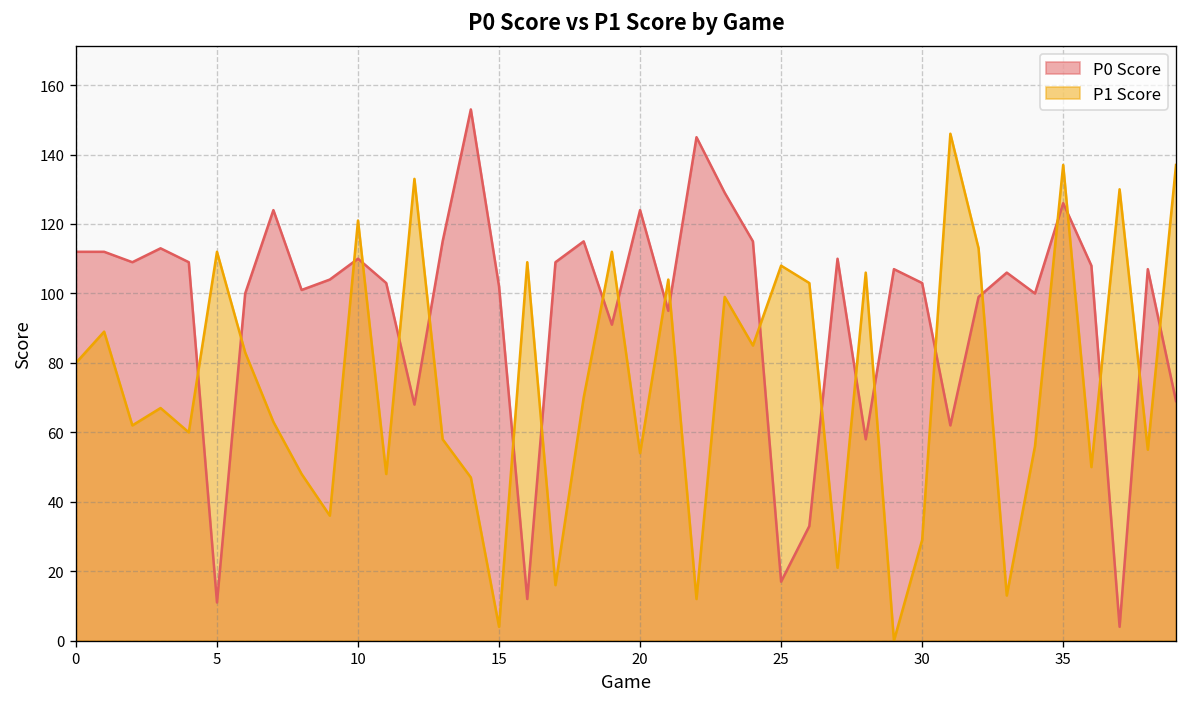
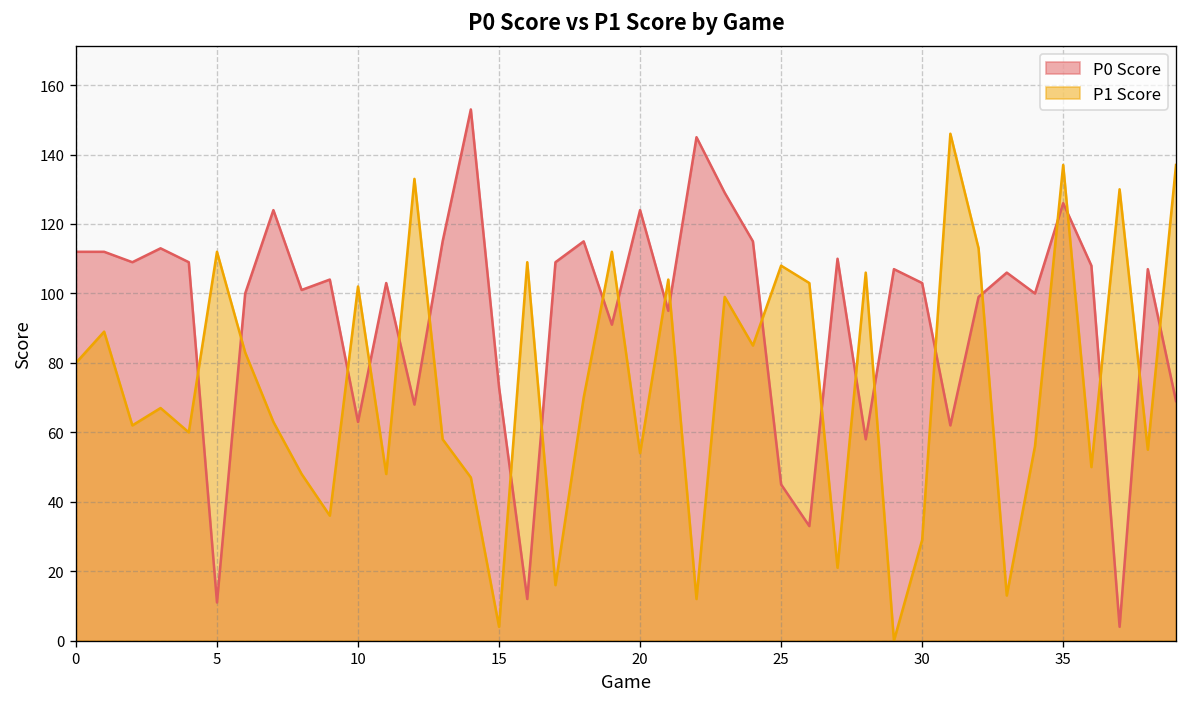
P0 Score, 10: 110 -> 63
P1 Score, 10: 121 -> 102
P0 Score, 15: 102 -> 73
P0 Score, 25: 17 -> 45
